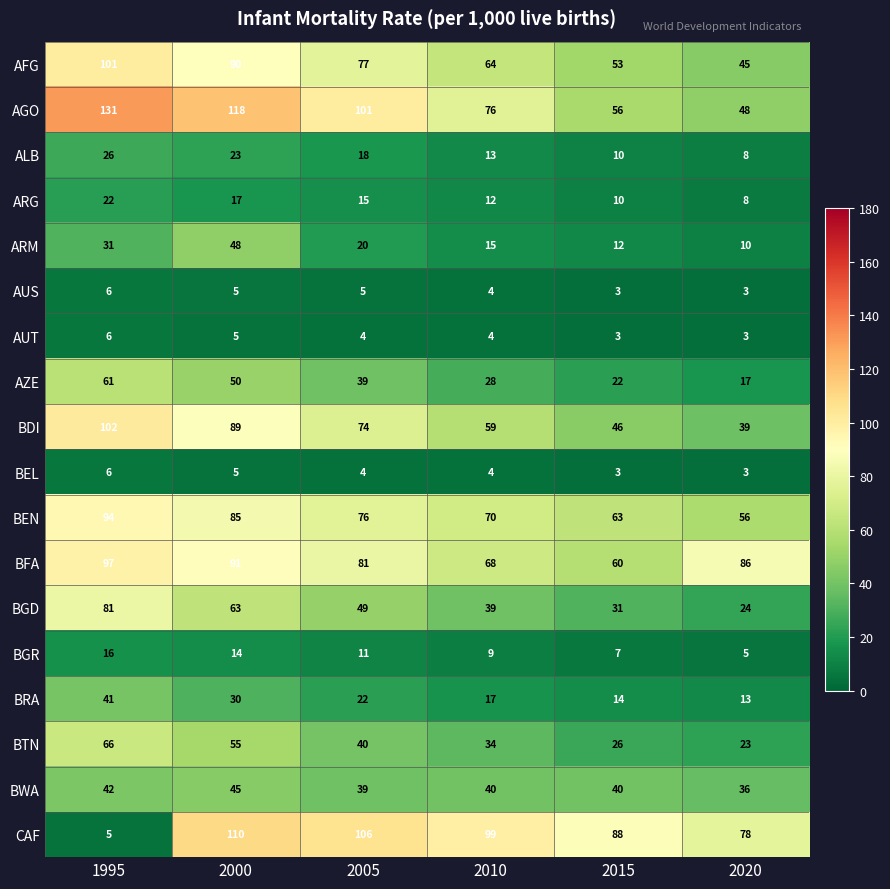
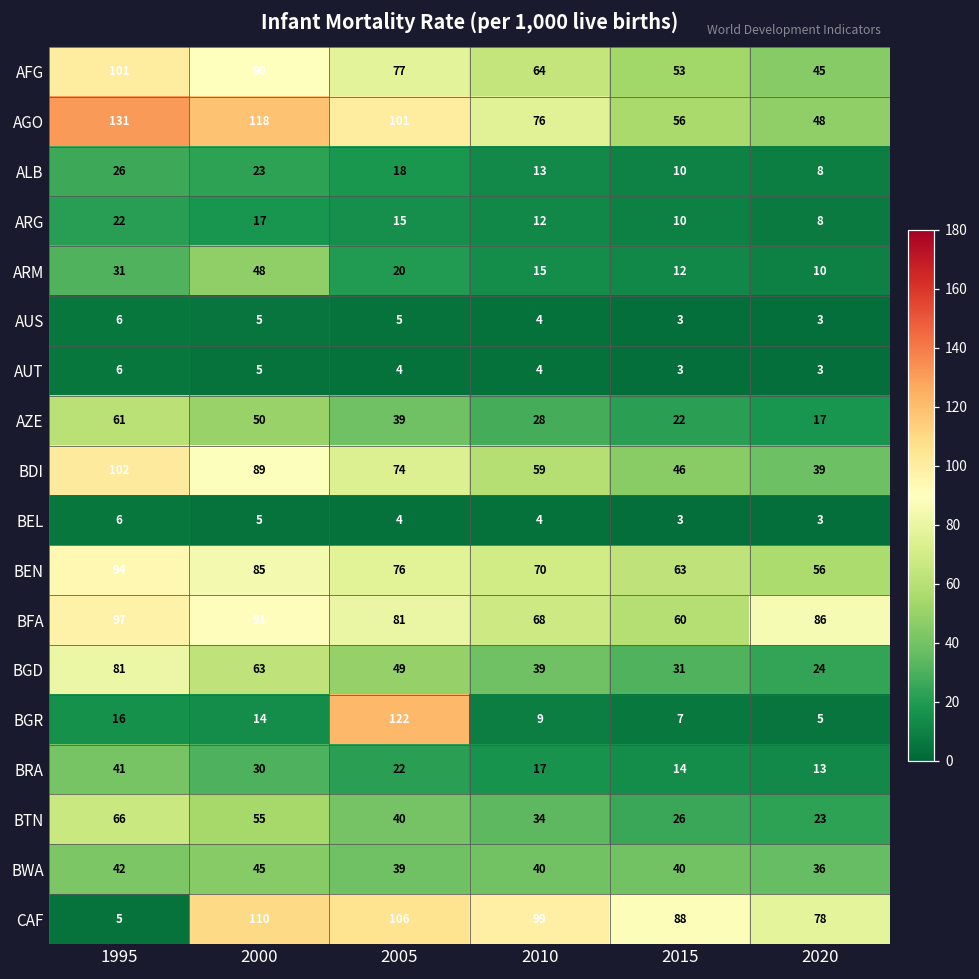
BGR, 2005: 11 -> 122
